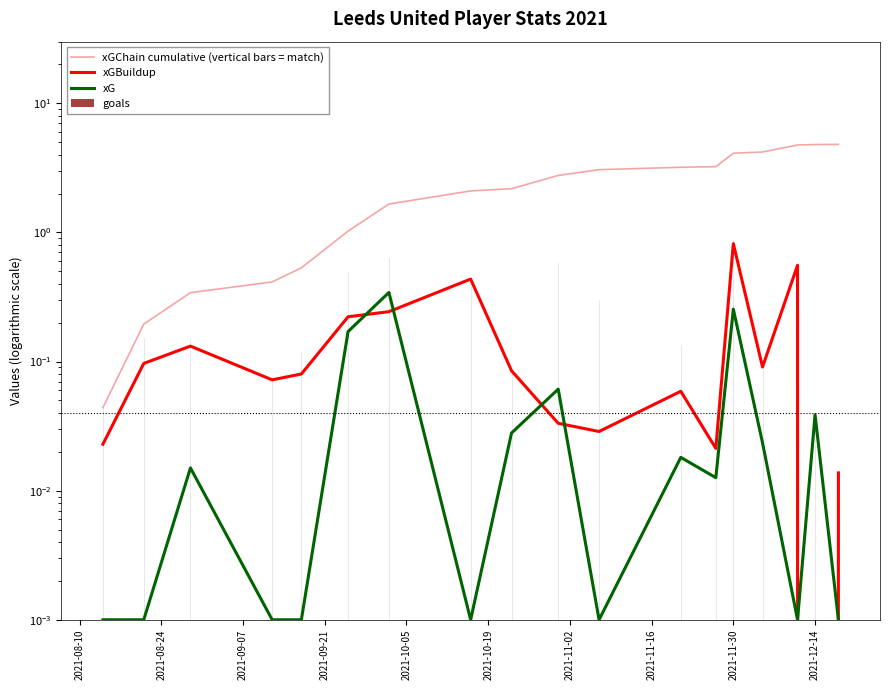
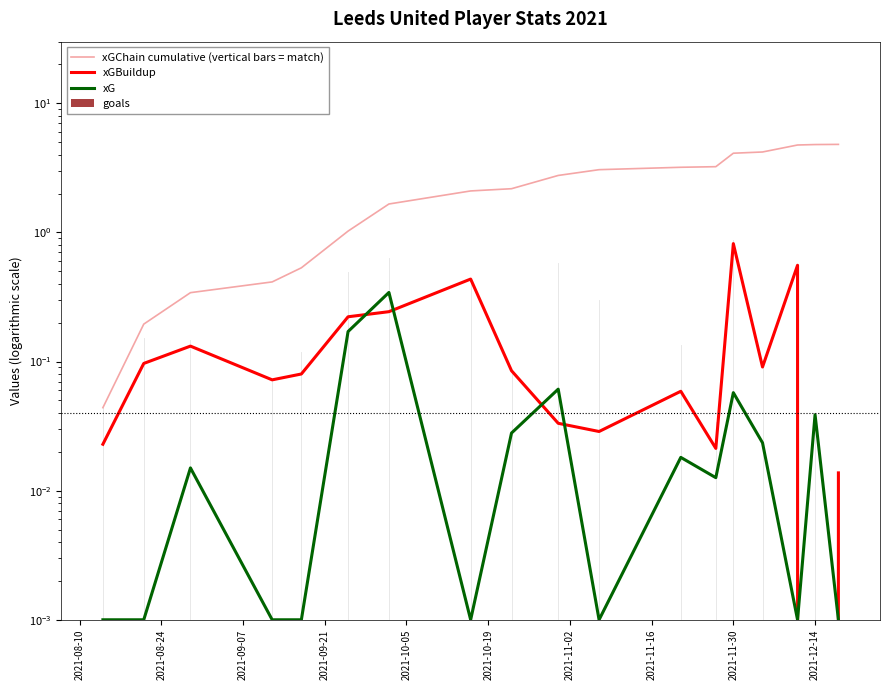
xG, 2021-11-30: 0.25 -> 0.06
